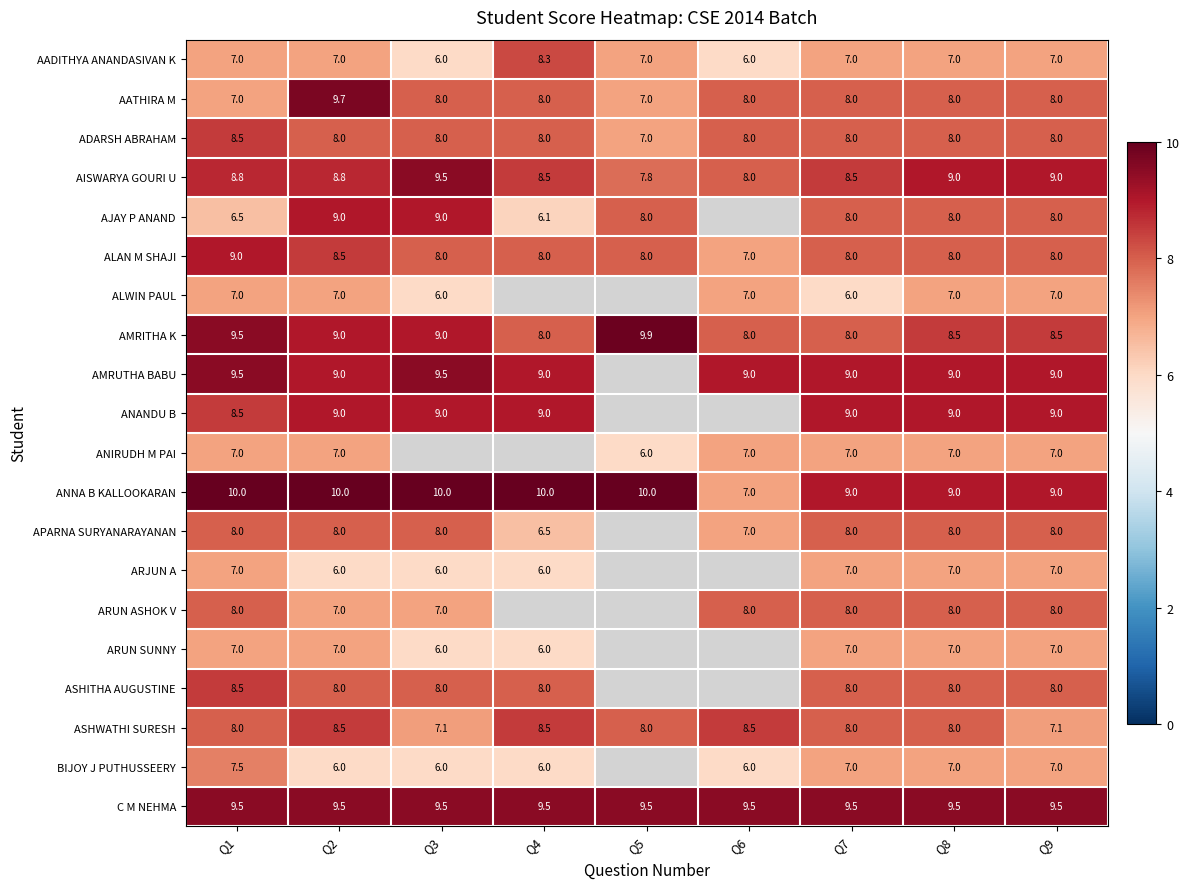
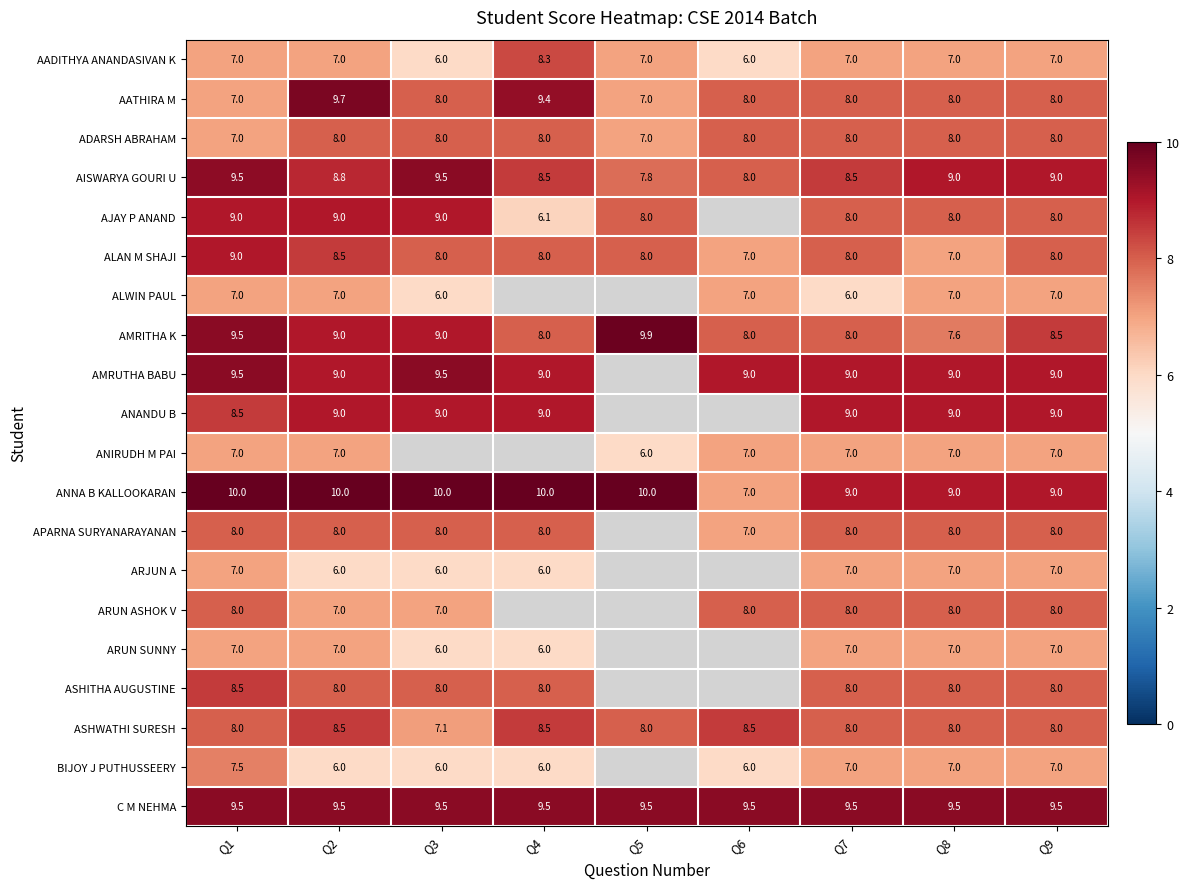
AATHIRA M, Q4: 8.0 -> 9.4
ADARSH ABRAHAM, Q1: 8.5 -> 7.0
AISWARYA GOURI U, Q1: 8.8 -> 9.5
AJAY P ANAND, Q1: 6.5 -> 9.0
ALAN M SHAJI, Q8: 8.0 -> 7.0
AMRITHA K, Q8: 8.5 -> 7.6
APARNA SURYANARAYANAN, Q4: 6.5 -> 8.0
ASHWATHI SURESH, Q9: 7.1 -> 8.0
